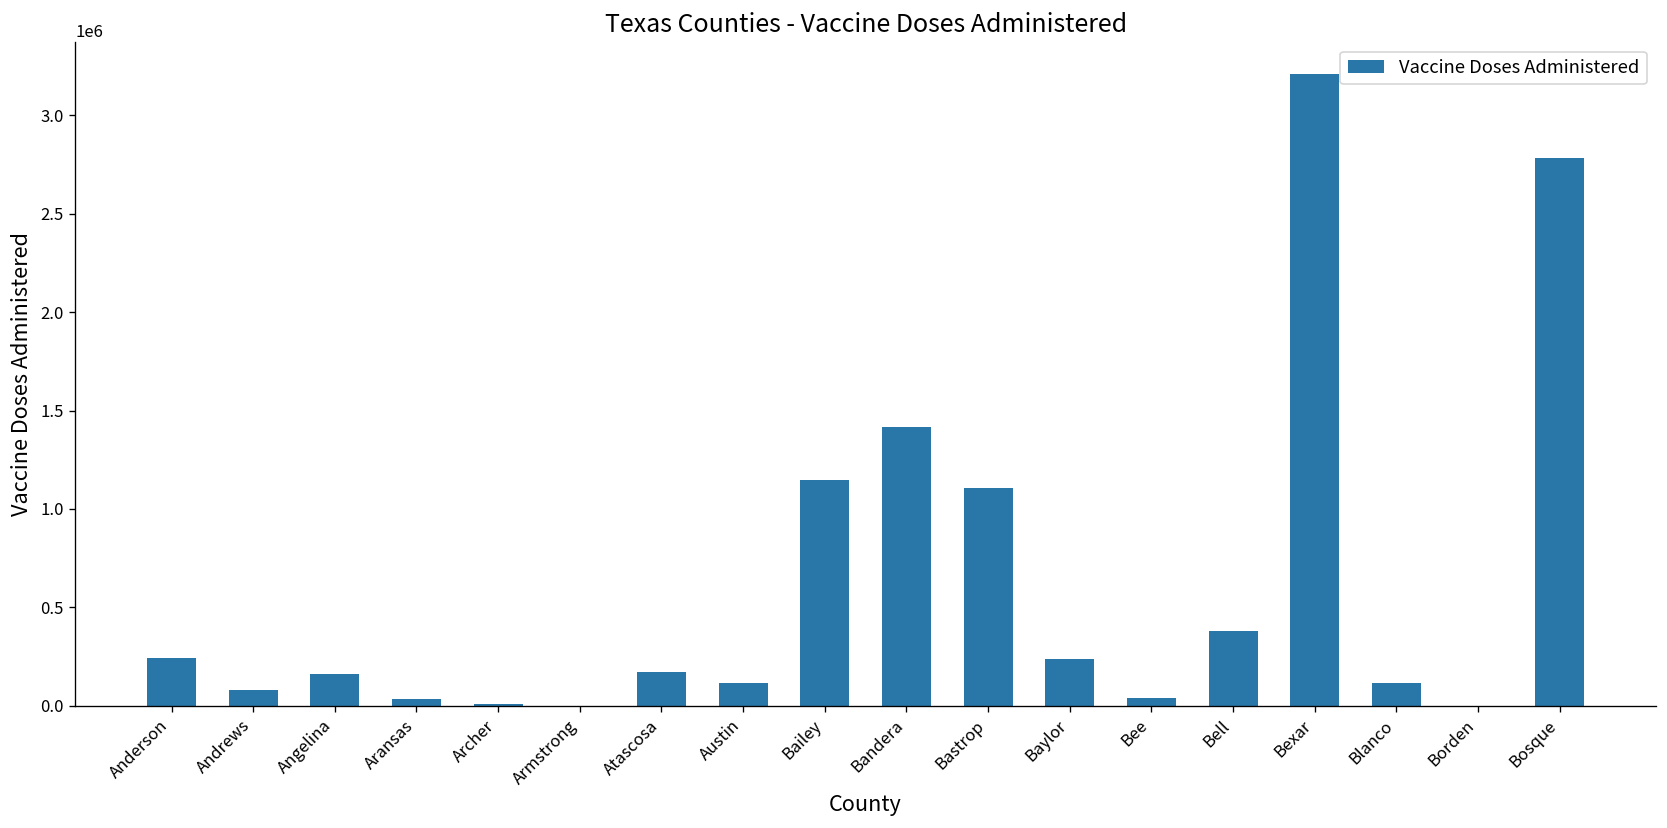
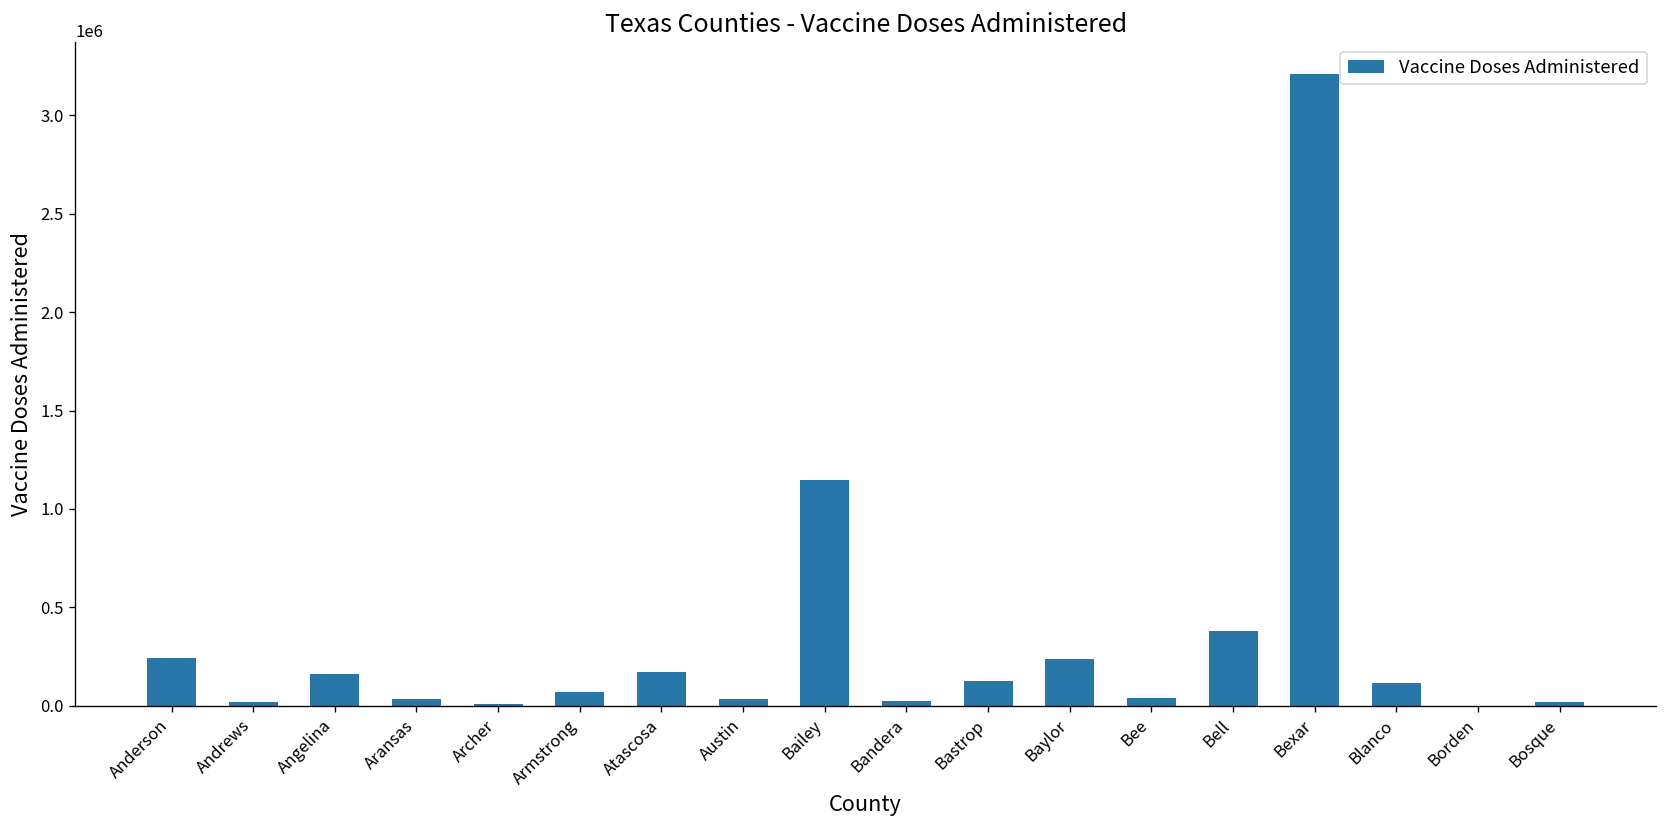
Andrews: 80000 -> 20000
Armstrong: 0 -> 70000
Austin: 120000 -> 30000
Bandera: 1410000 -> 20000
Bastrop: 1100000 -> 120000
Bosque: 2780000 -> 20000
